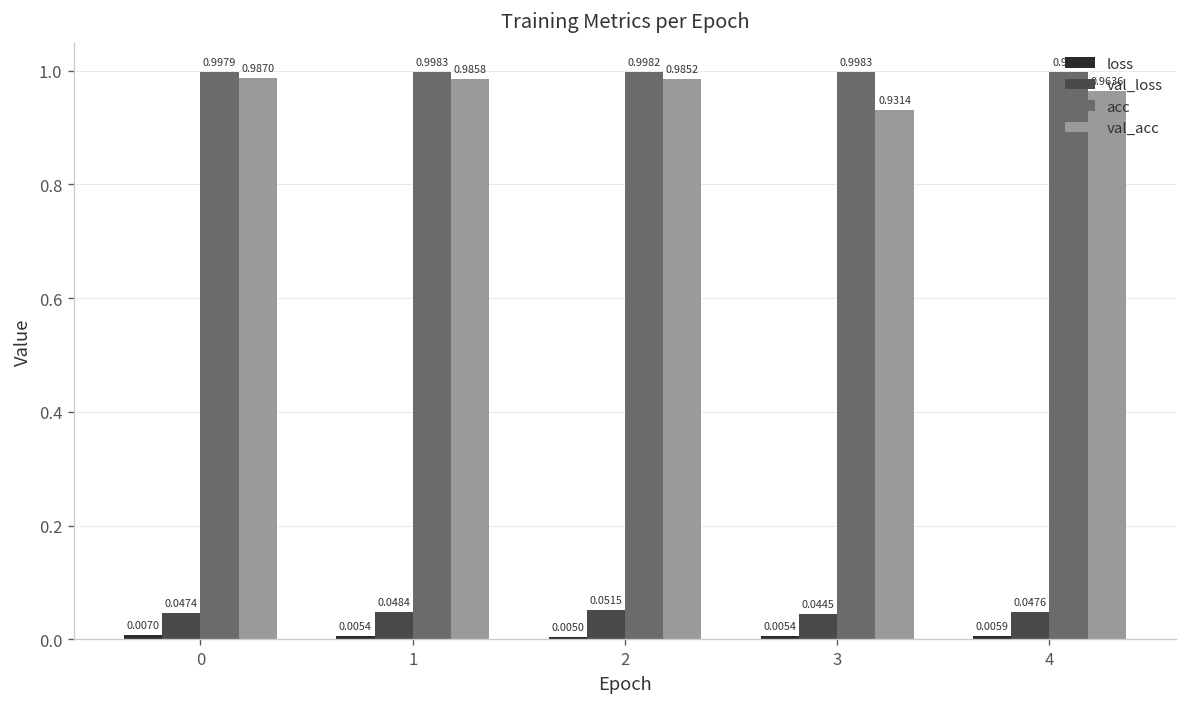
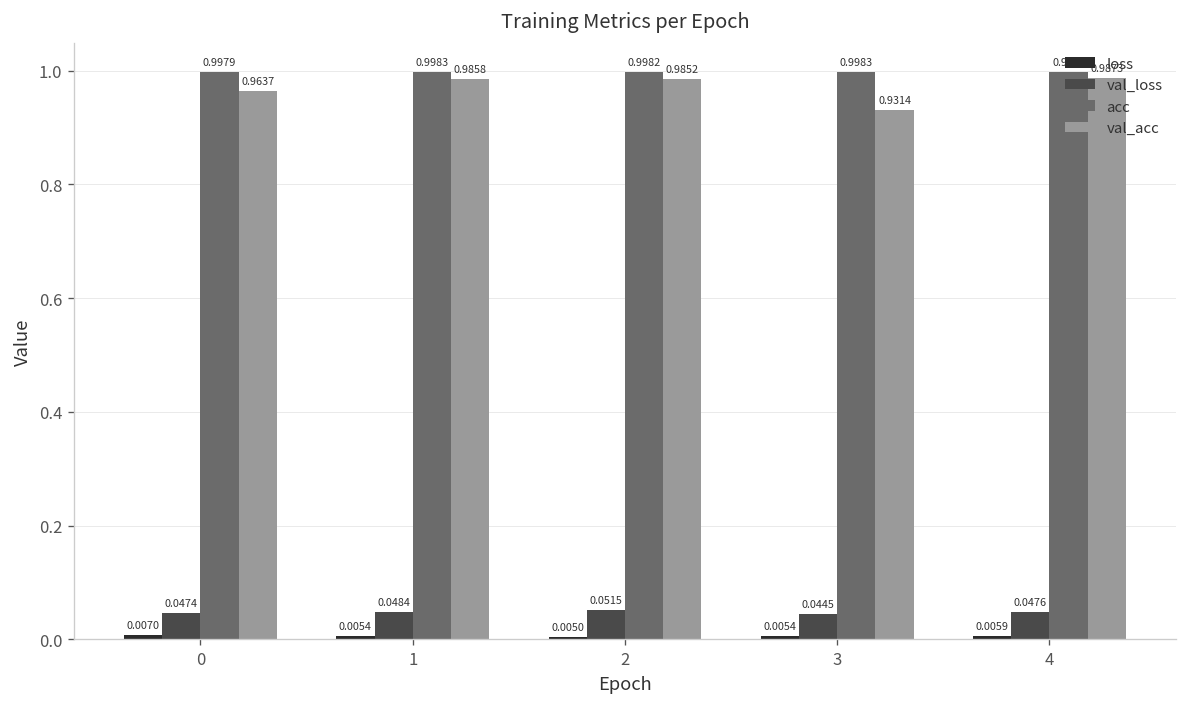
val_acc, 0: 0.9870 -> 0.9637
val_acc, 4: 0.9636 -> 0.9873
